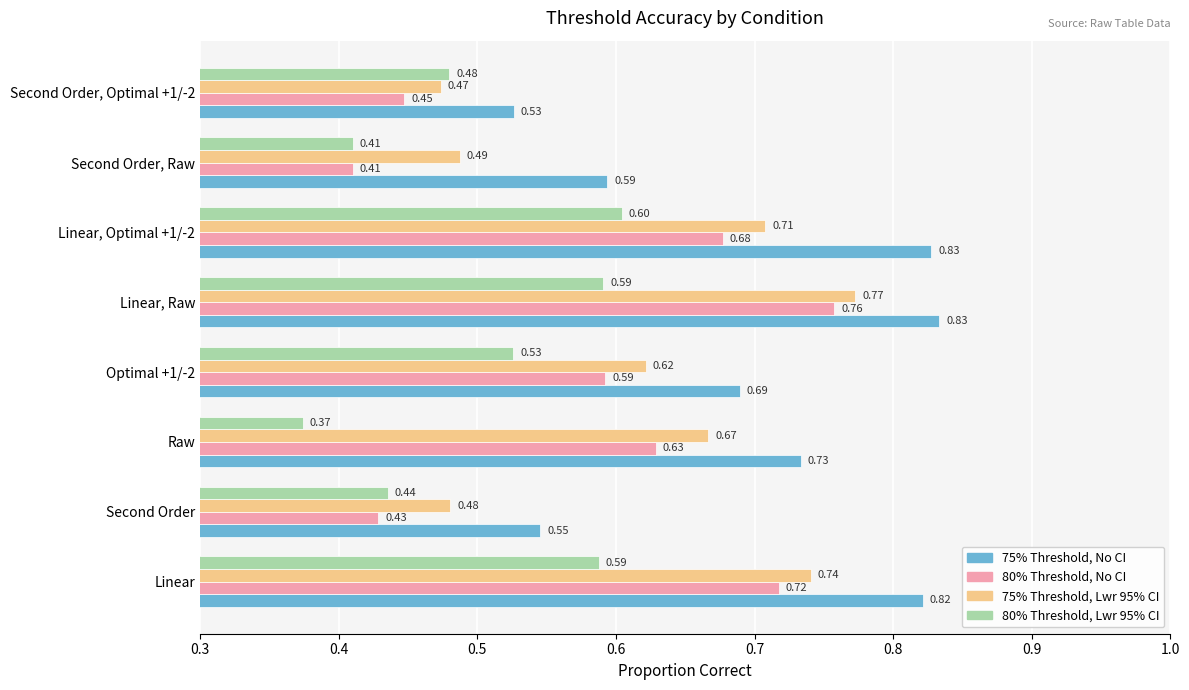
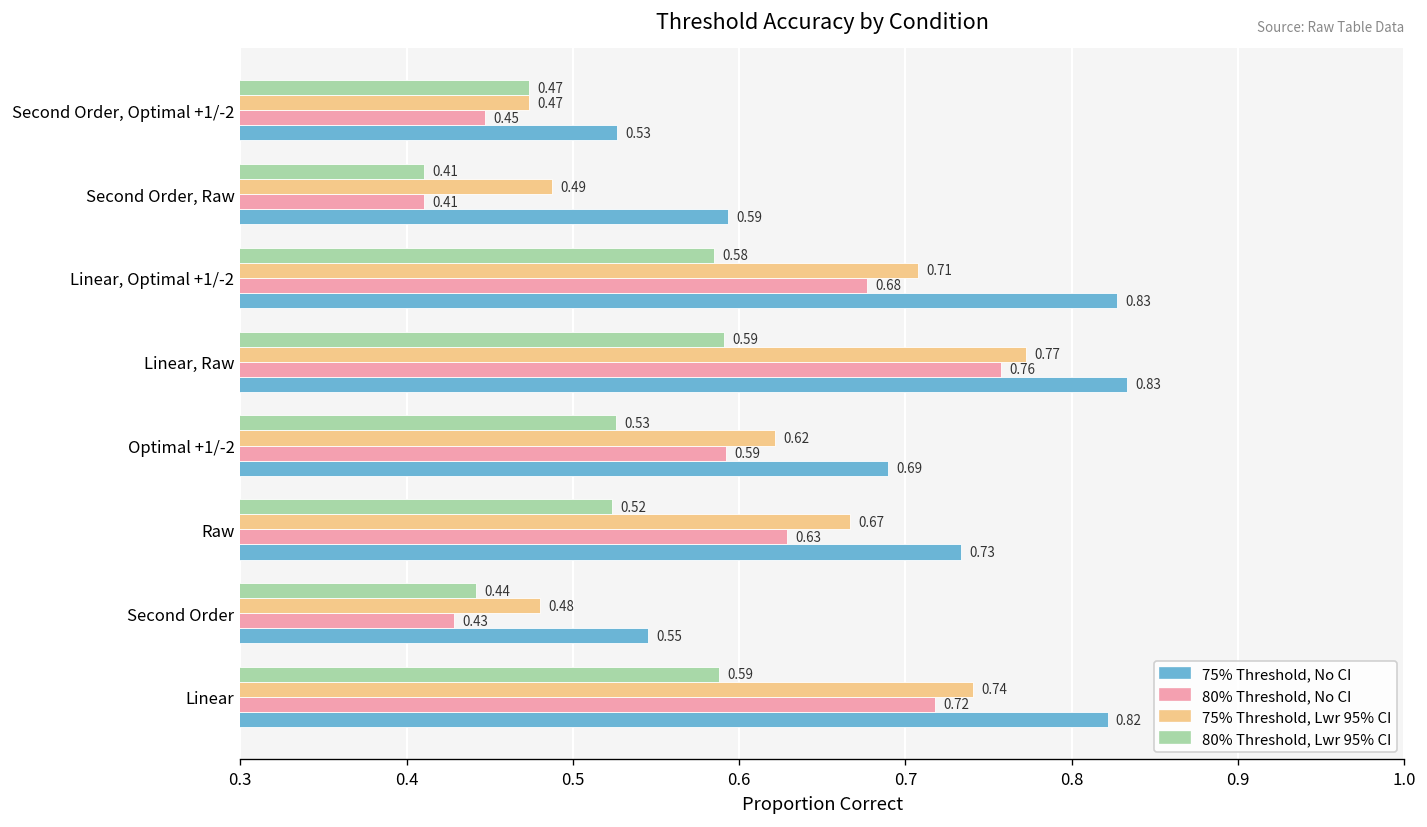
80% Threshold, Lwr 95% CI, Second Order, Optimal +1/-2: 0.48 -> 0.47
80% Threshold, Lwr 95% CI, Linear, Optimal +1/-2: 0.60 -> 0.58
80% Threshold, Lwr 95% CI, Raw: 0.37 -> 0.52
80% Threshold, Lwr 95% CI, Second Order: 0.436 -> 0.442
